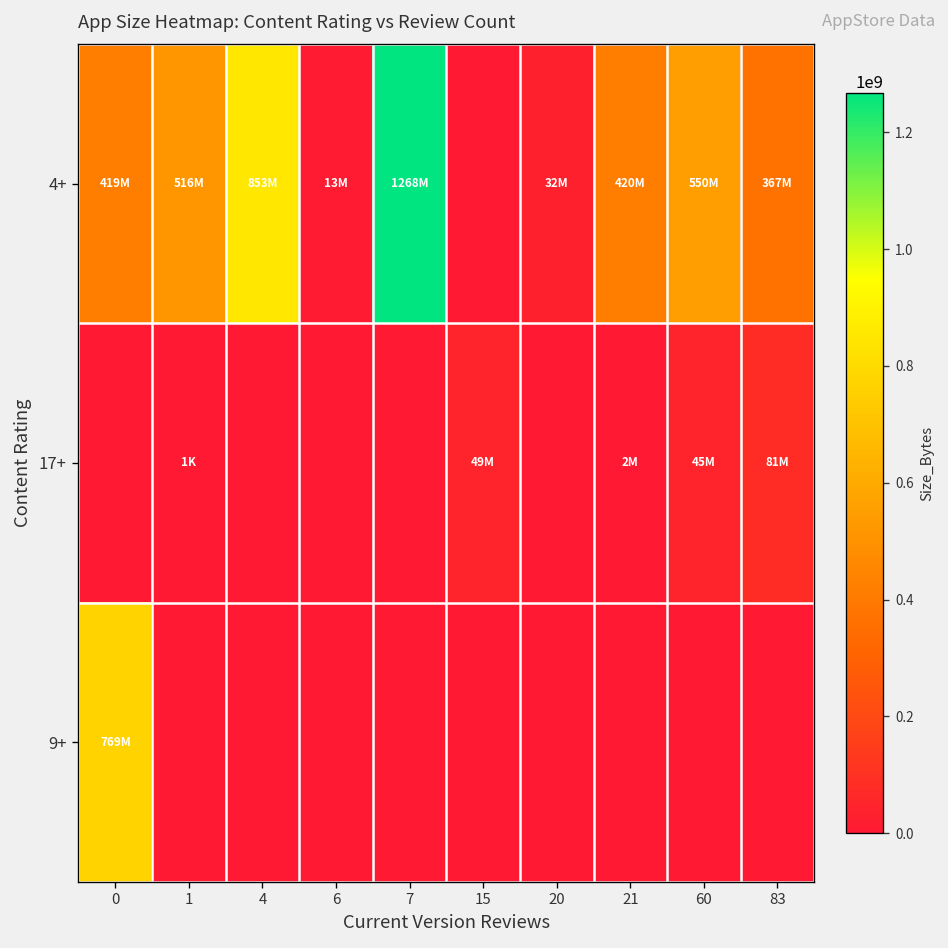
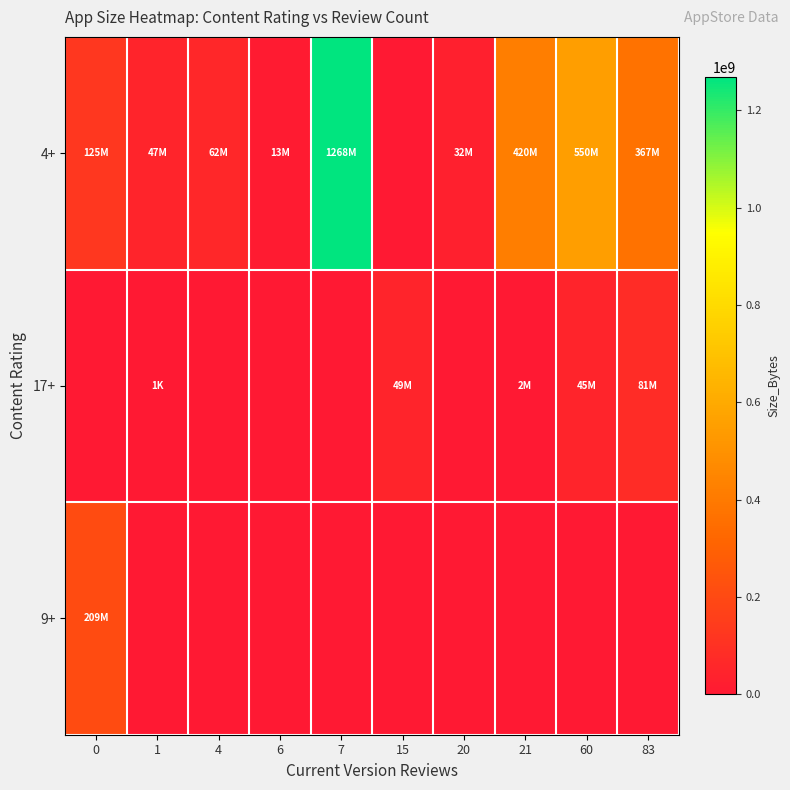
4+, 0: 419M -> 125M
4+, 1: 516M -> 47M
4+, 4: 853M -> 62M
9+, 0: 769M -> 209M
